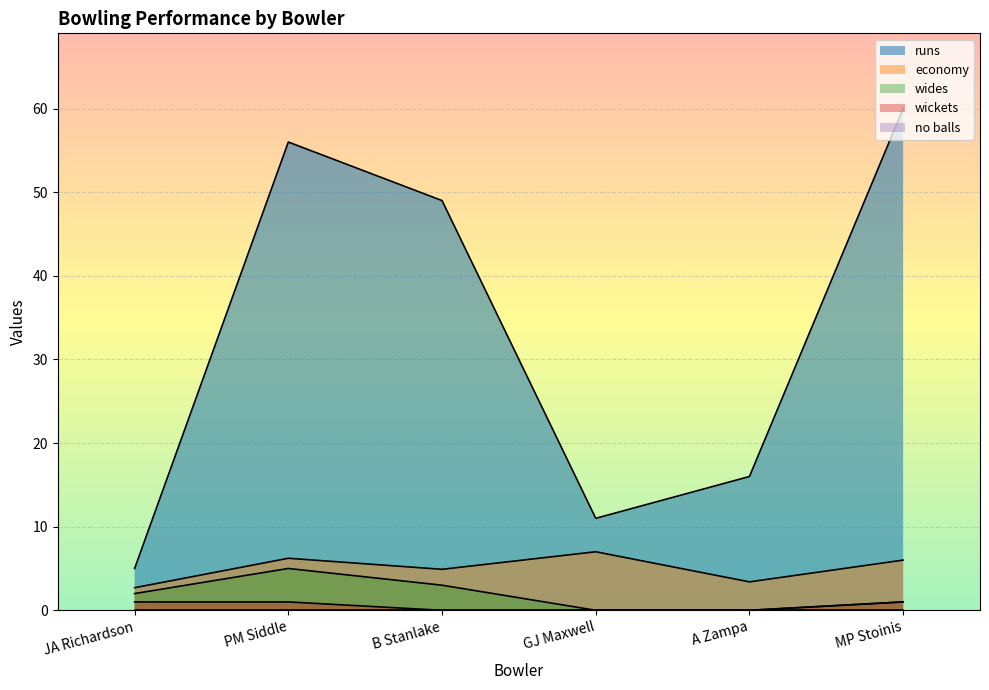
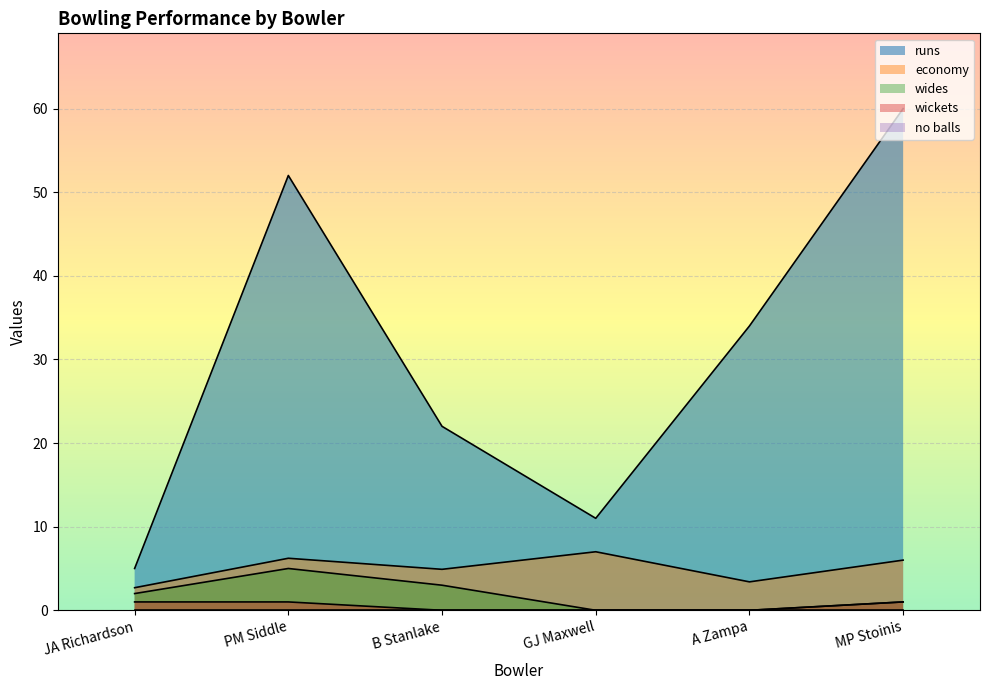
runs, PM Siddle: 56 -> 52
runs, B Stanlake: 49 -> 22
runs, A Zampa: 16 -> 34
